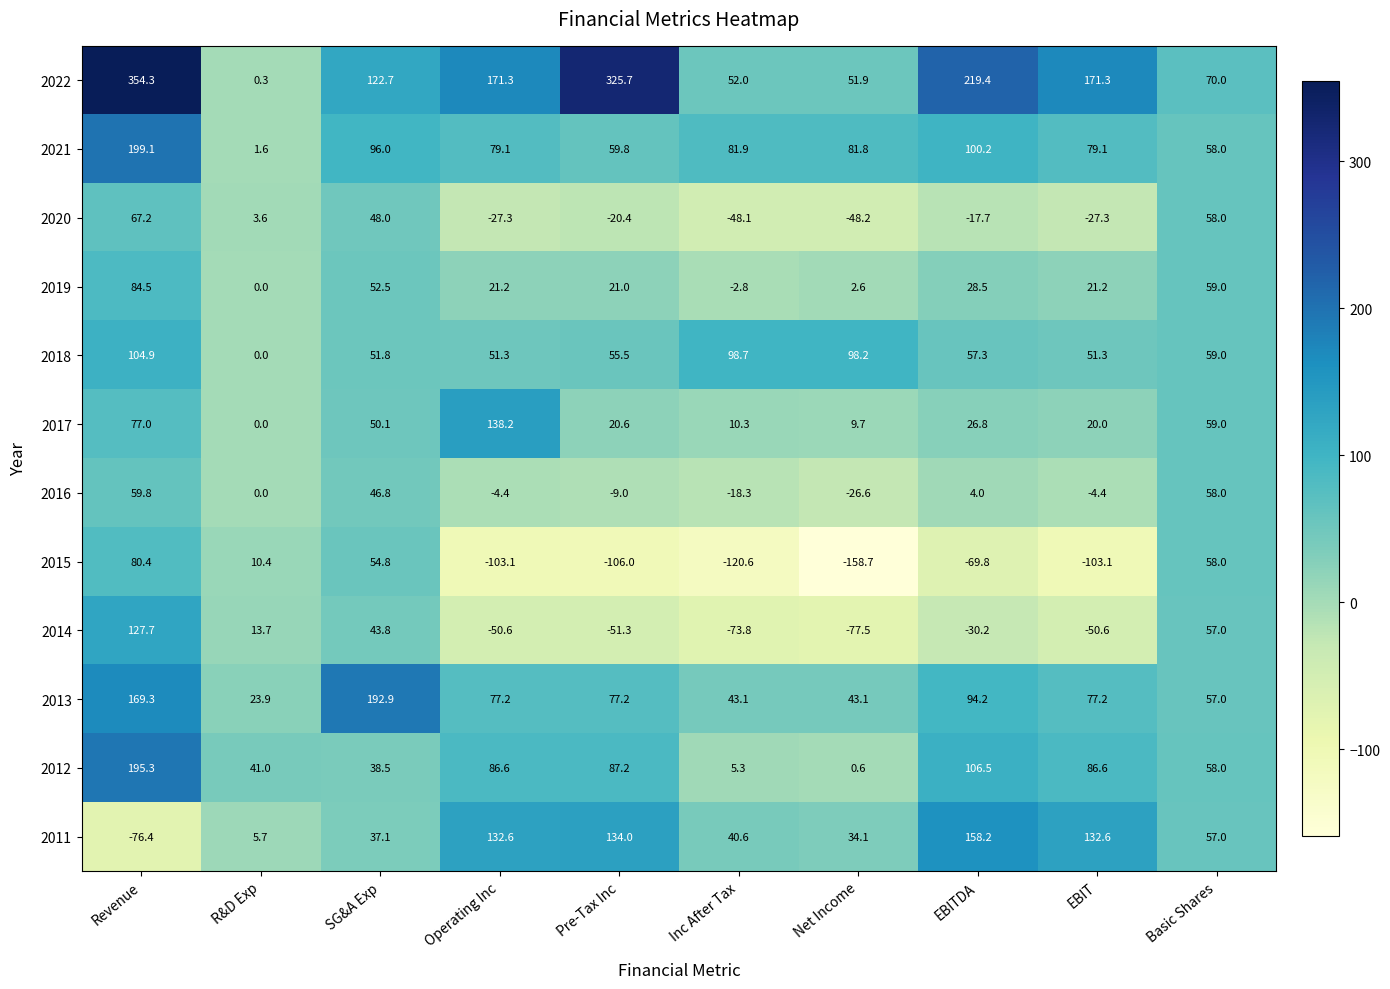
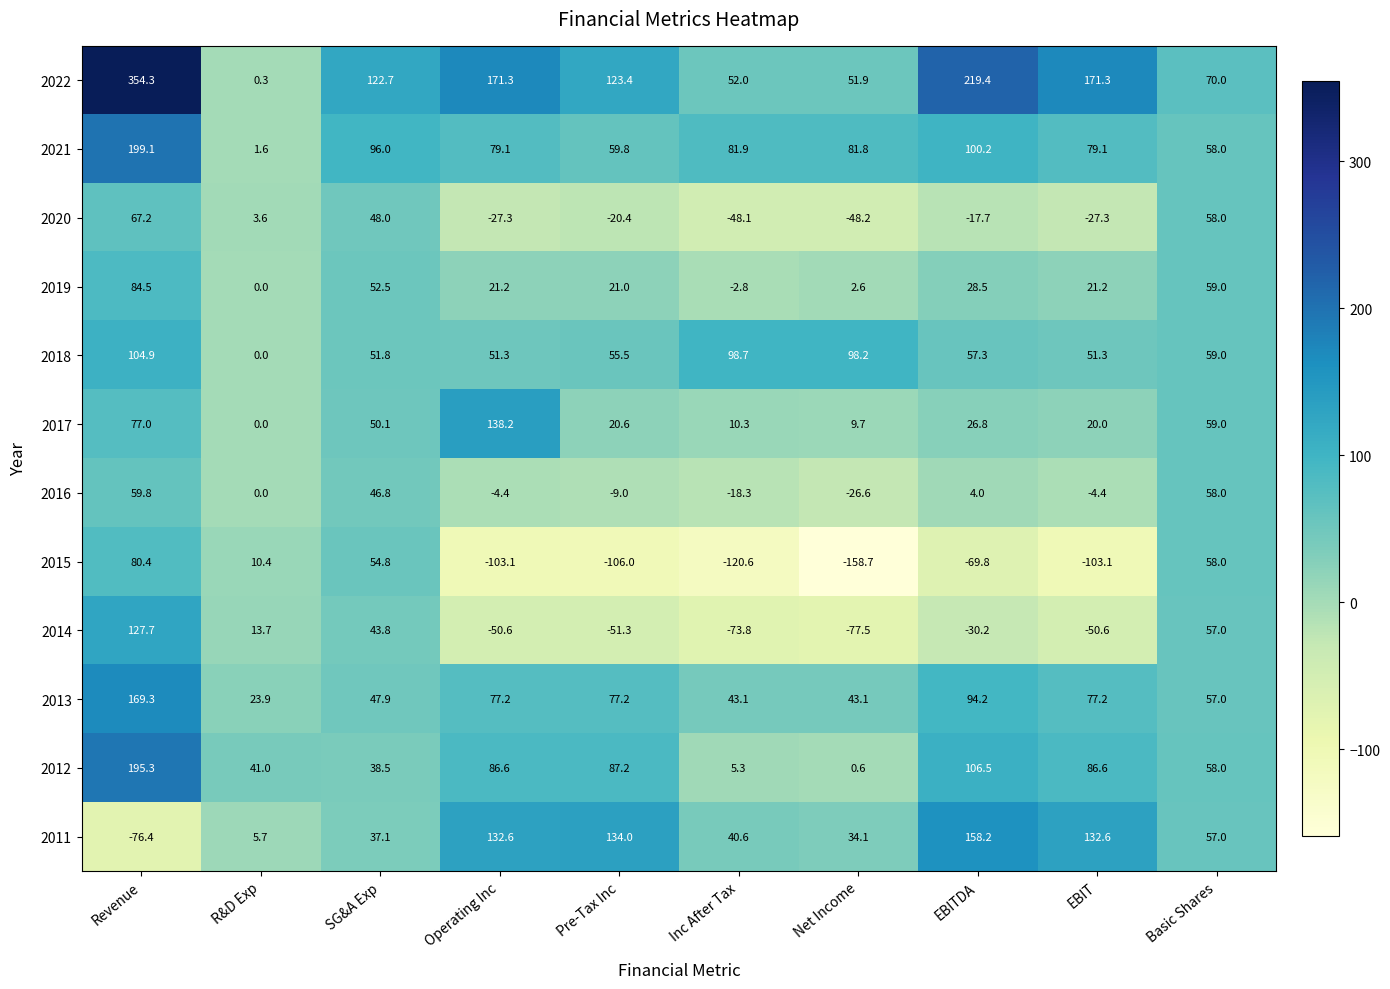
2022, Pre-Tax Inc: 325.7 -> 123.4
2013, SG&A Exp: 192.9 -> 47.9
